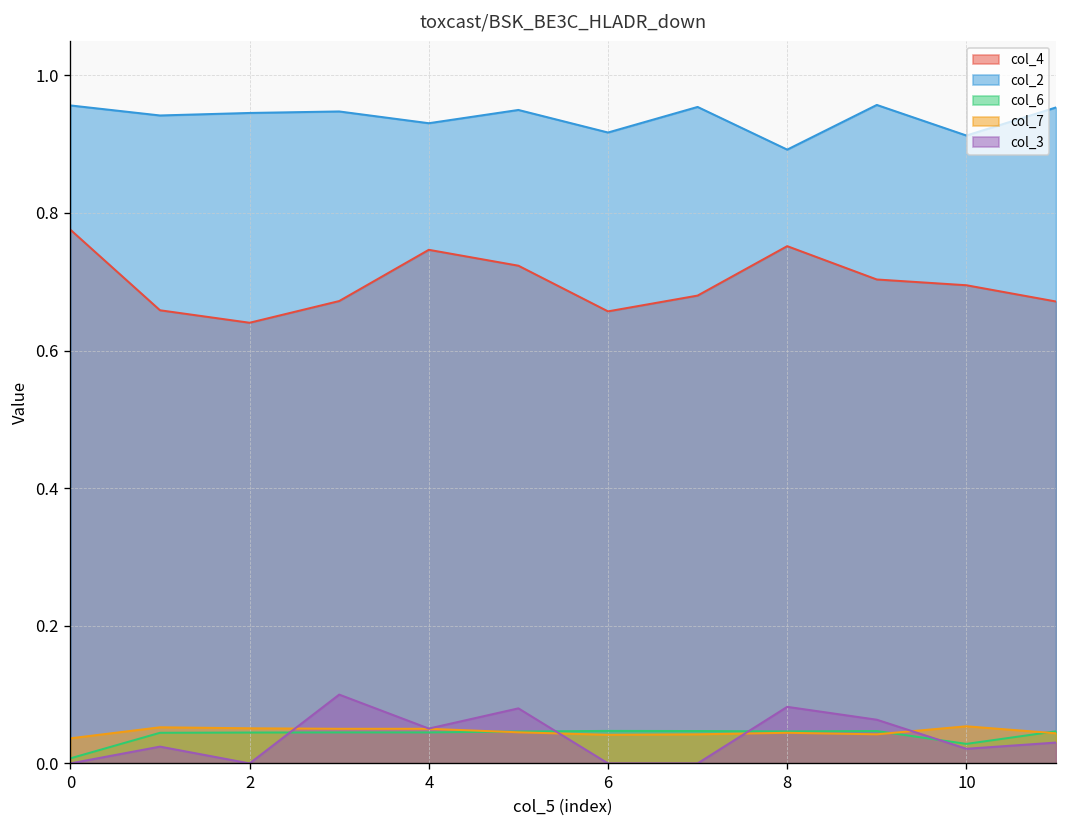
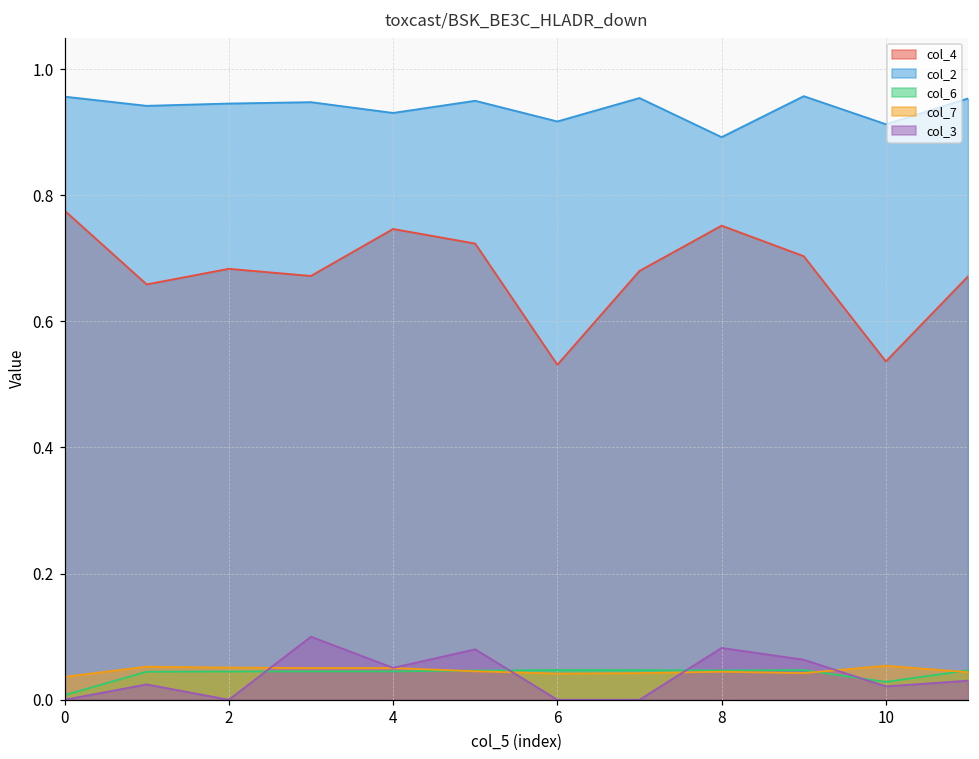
col_4, 2: 0.64 -> 0.68
col_4, 6: 0.66 -> 0.53
col_4, 10: 0.69 -> 0.54
